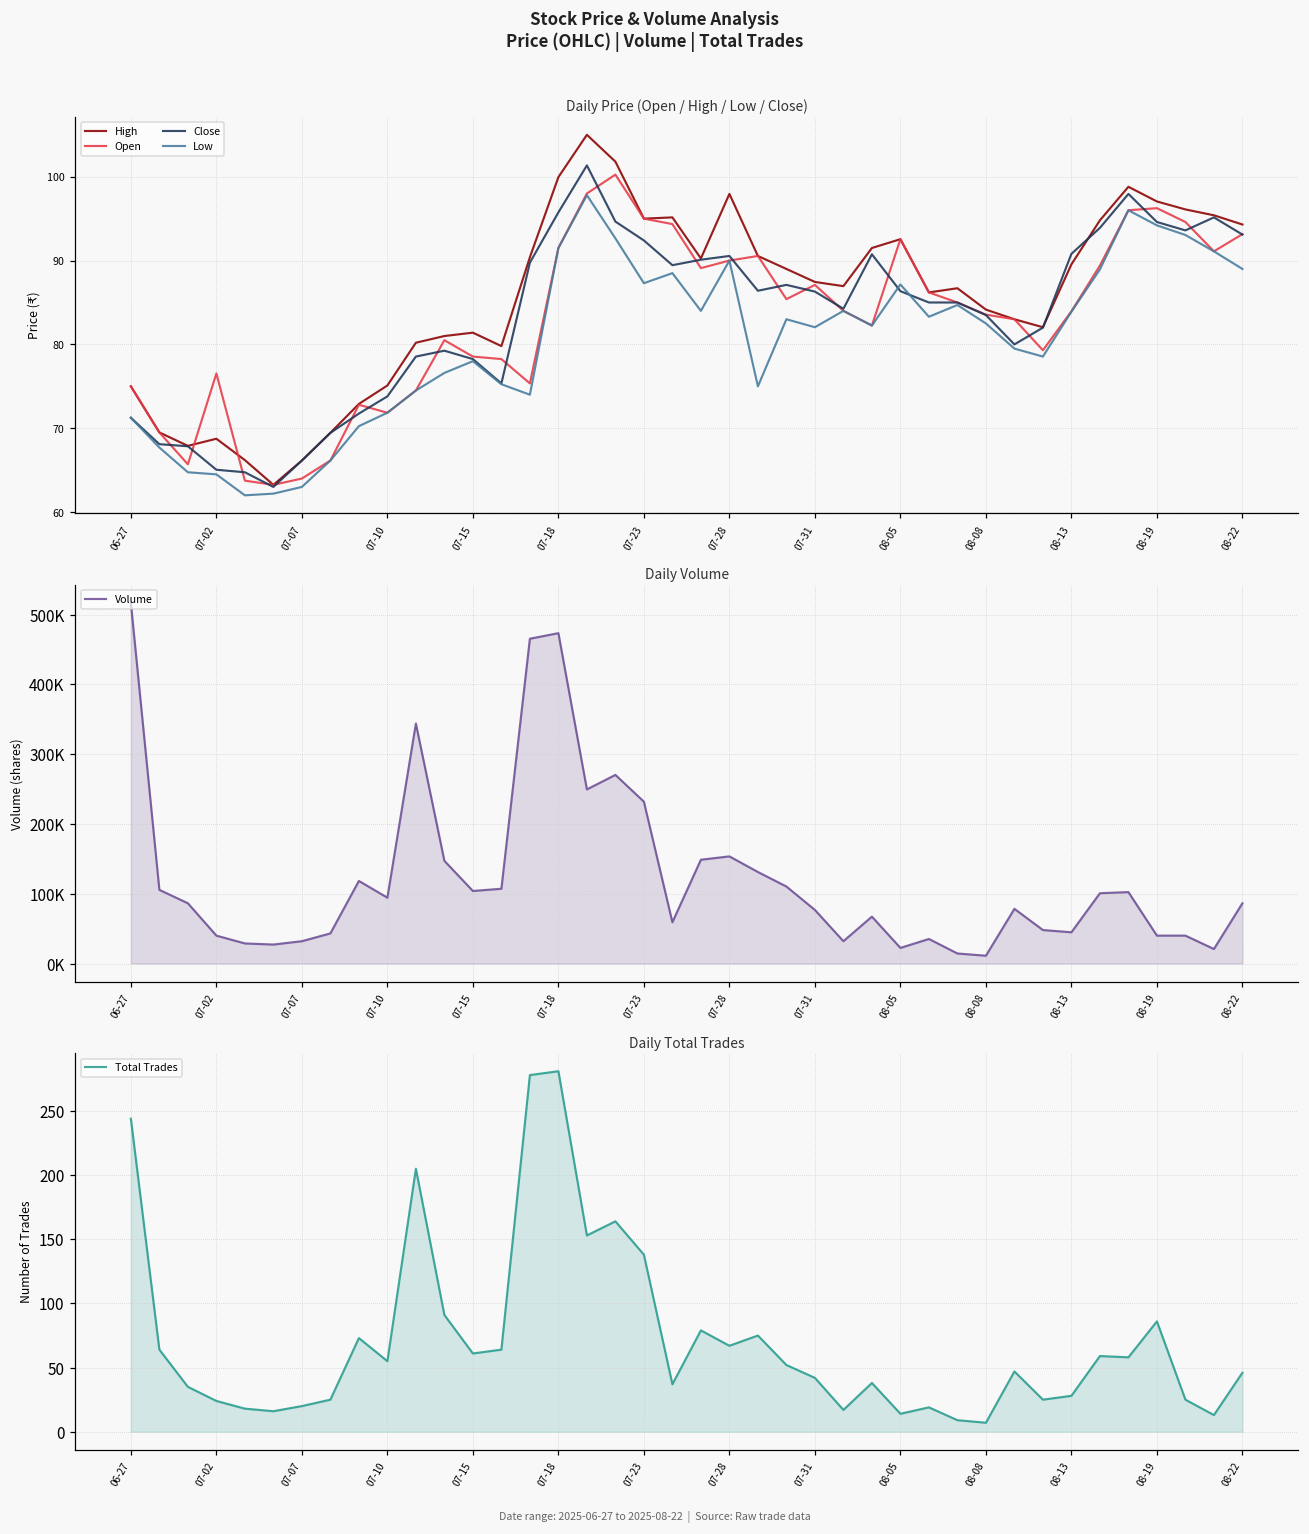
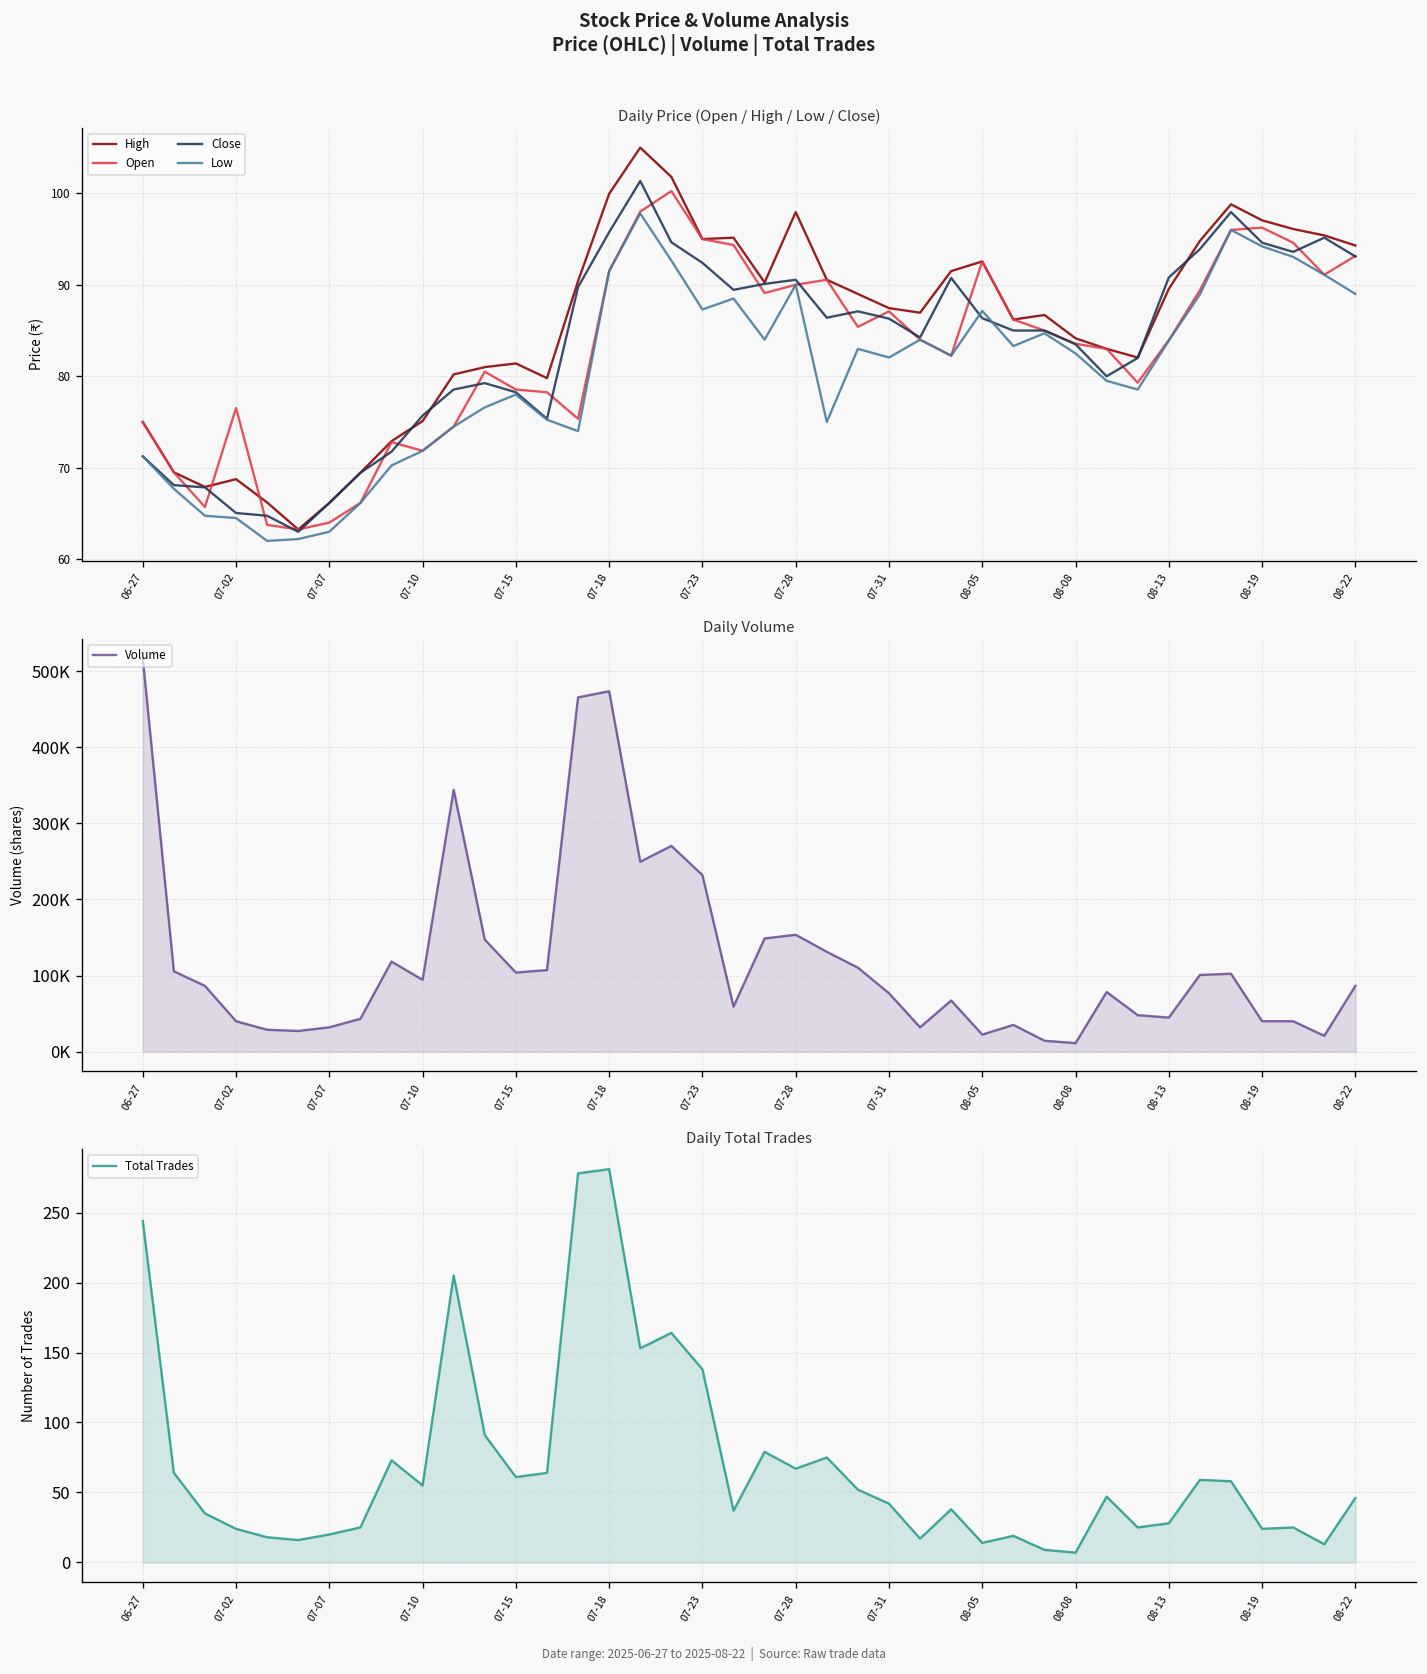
Daily Price (Open / High / Low / Close), Close, 07-10: 74 -> 76
Daily Total Trades, 08-19: 86 -> 24
